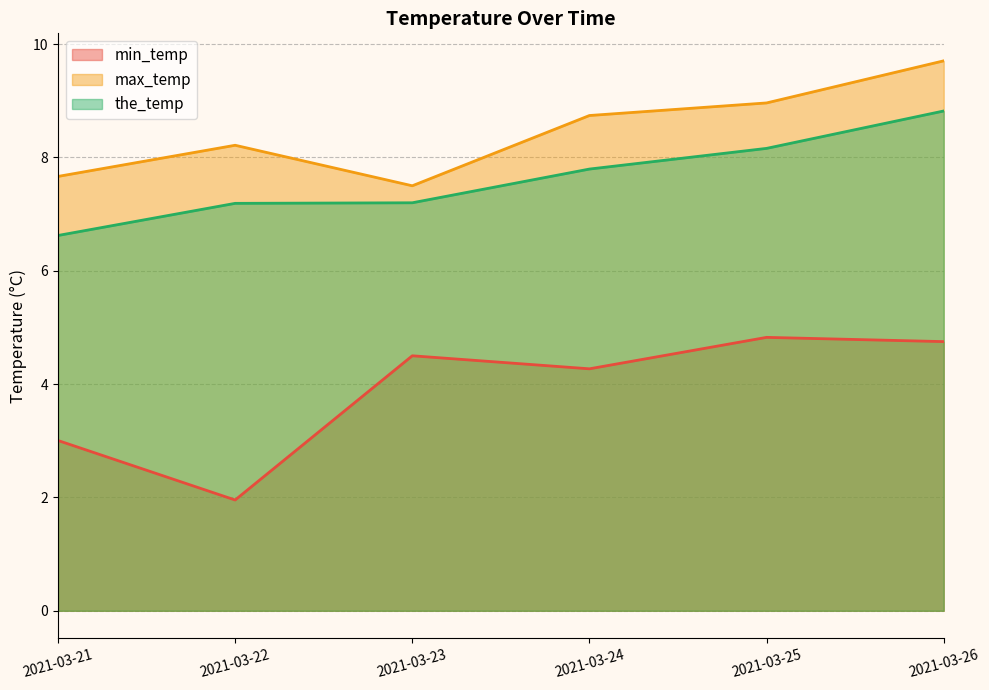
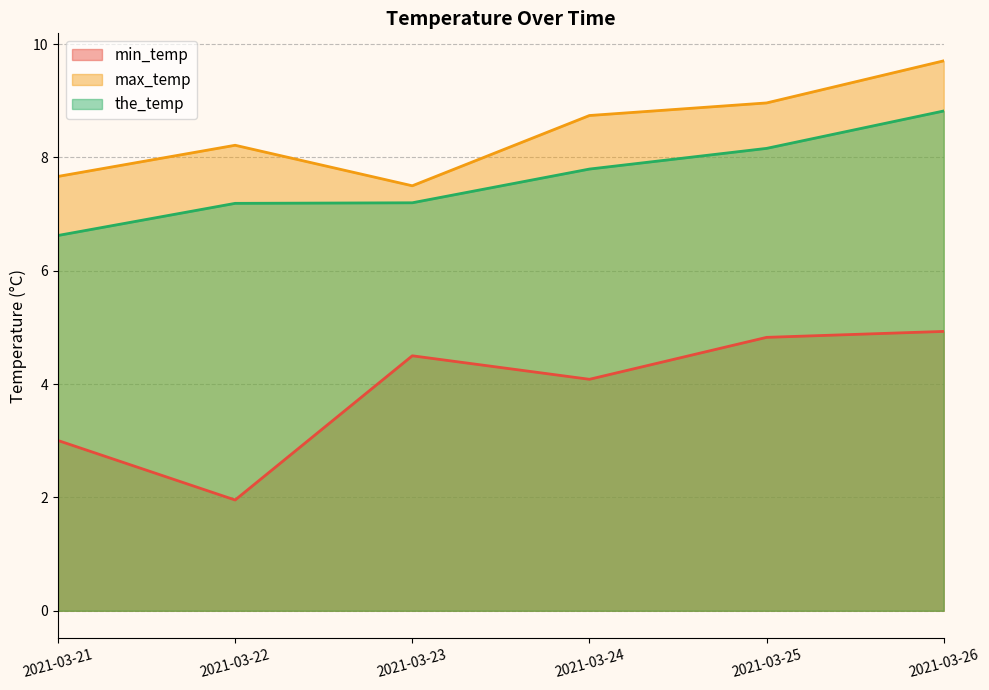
min_temp, 2021-03-24: 4.3 -> 4.1
min_temp, 2021-03-26: 4.8 -> 4.9
